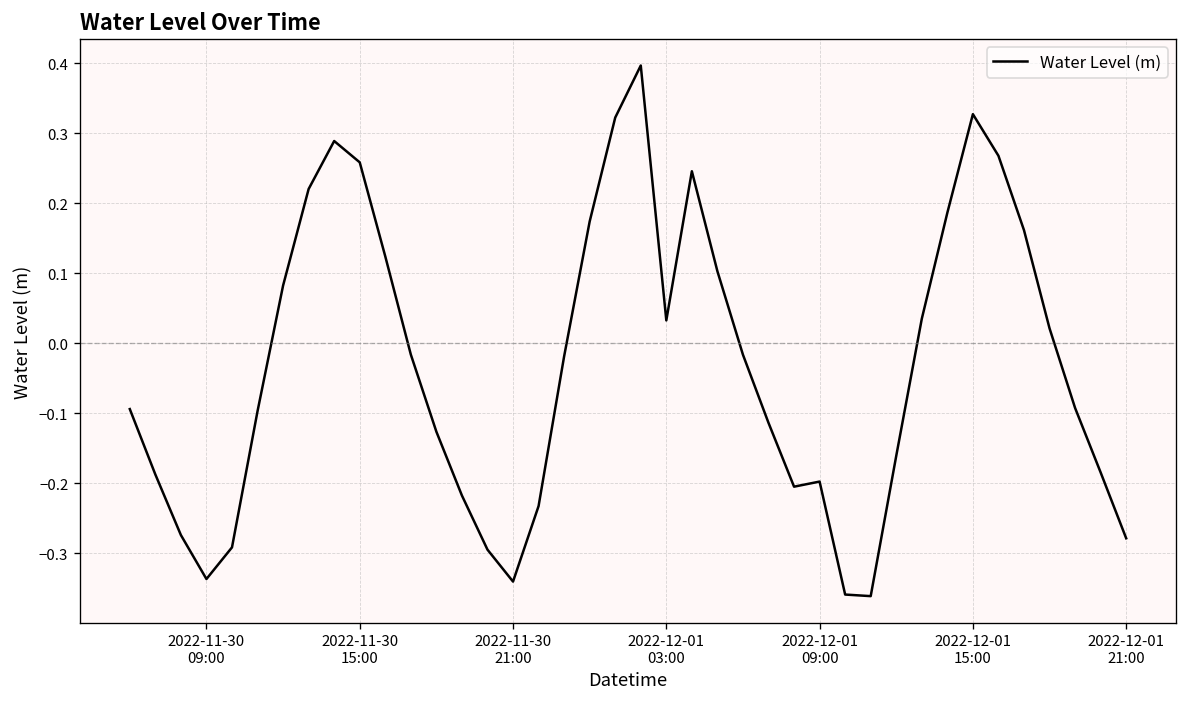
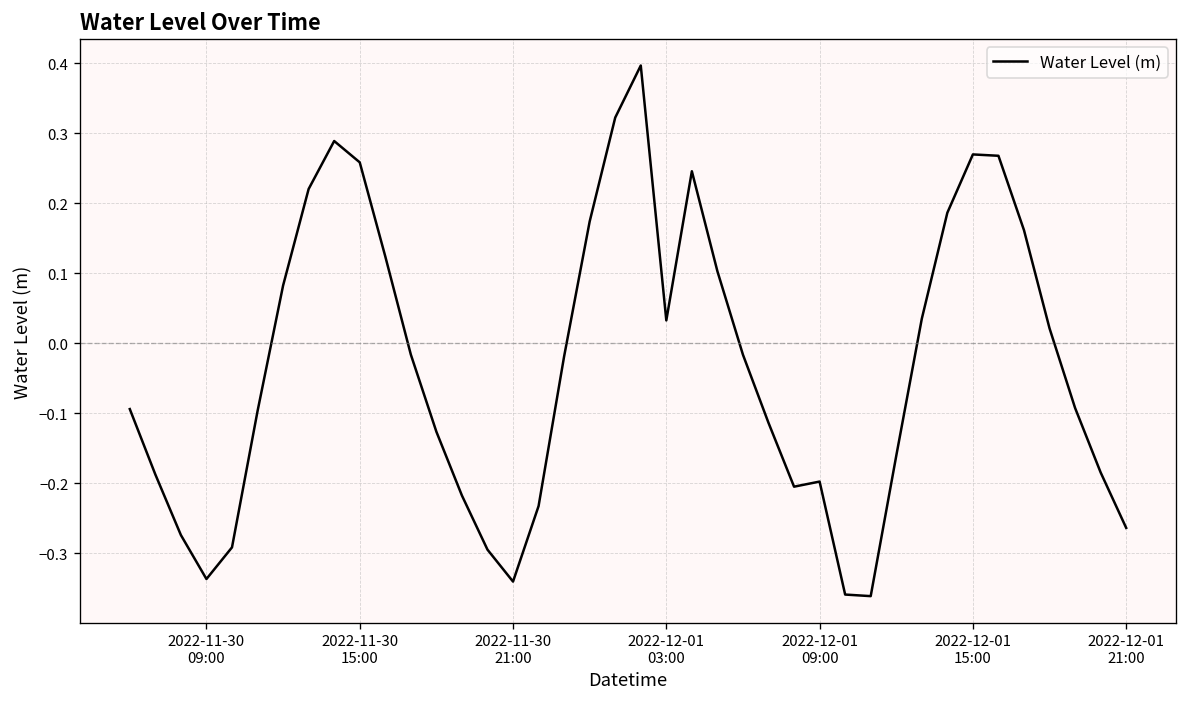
2022-12-01 15:00: 0.33 -> 0.27
2022-12-01 21:00: -0.28 -> -0.26
